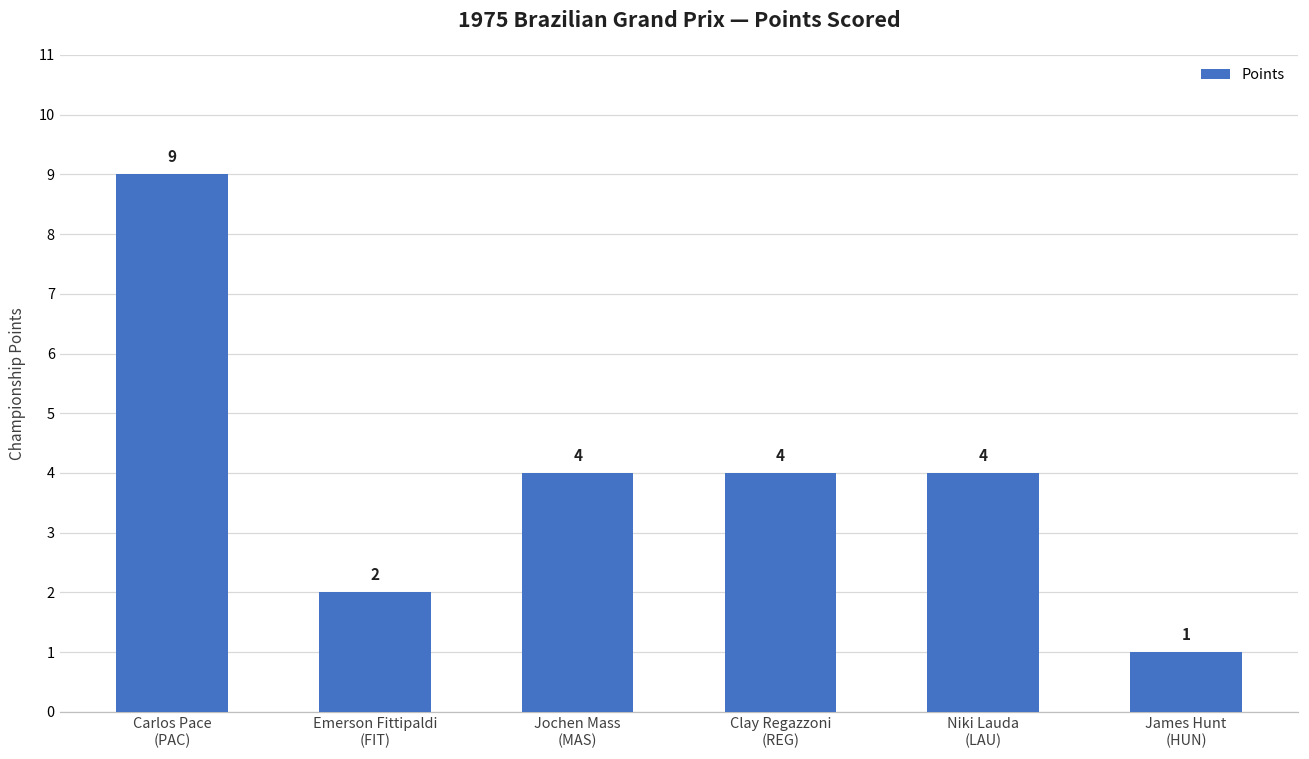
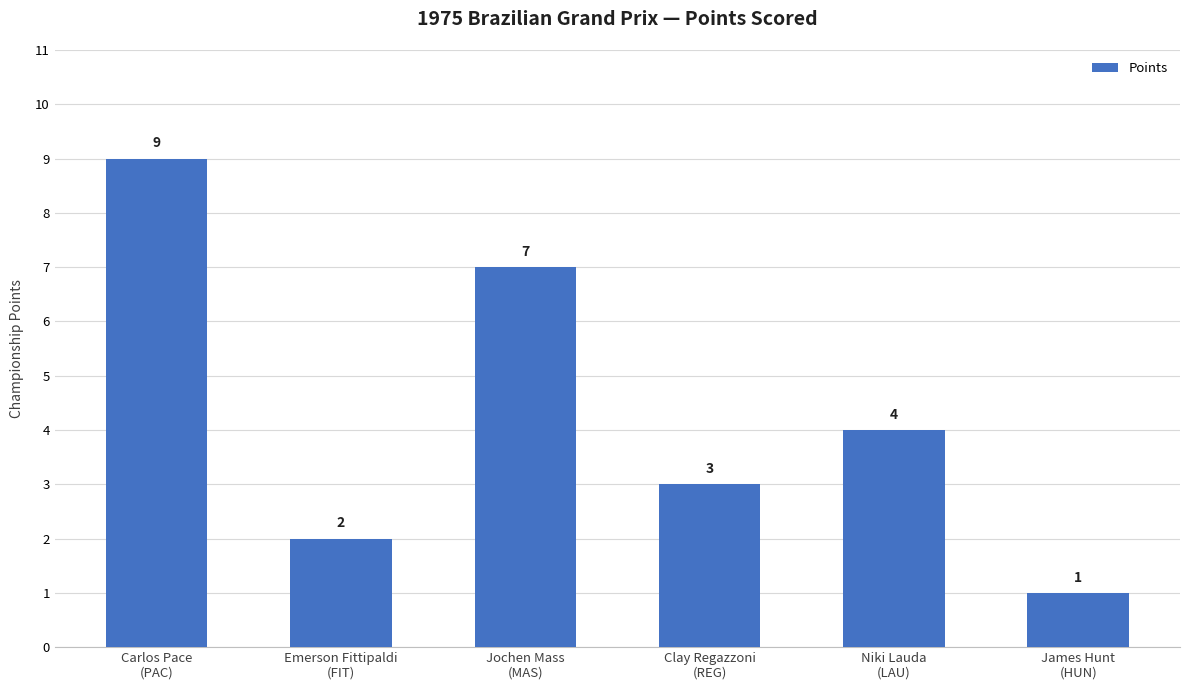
Jochen Mass (MAS): 4 -> 7
Clay Regazzoni (REG): 4 -> 3
